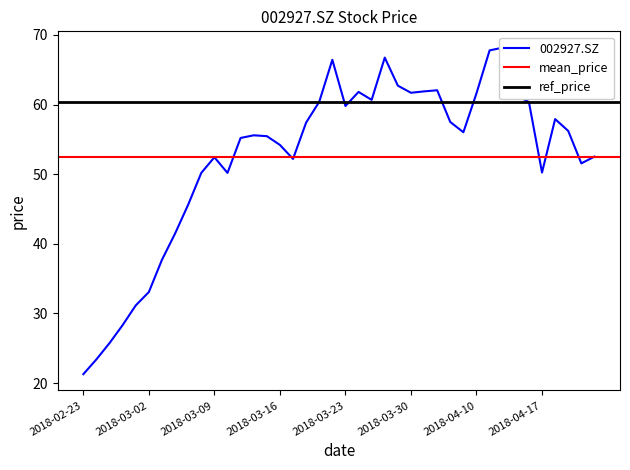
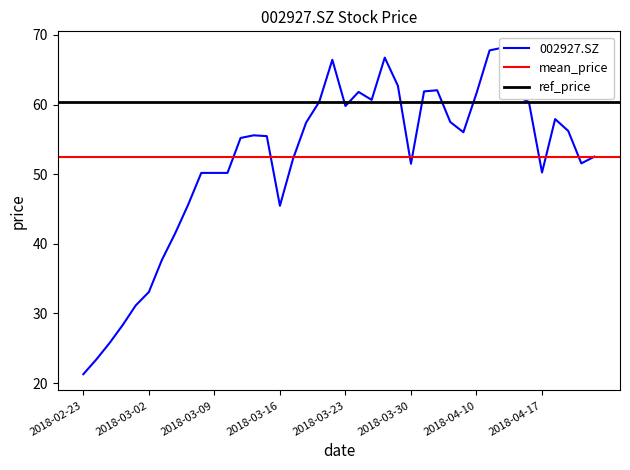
2018-03-09: 52 -> 50
2018-03-16: 54 -> 45
2018-03-30: 62 -> 52
